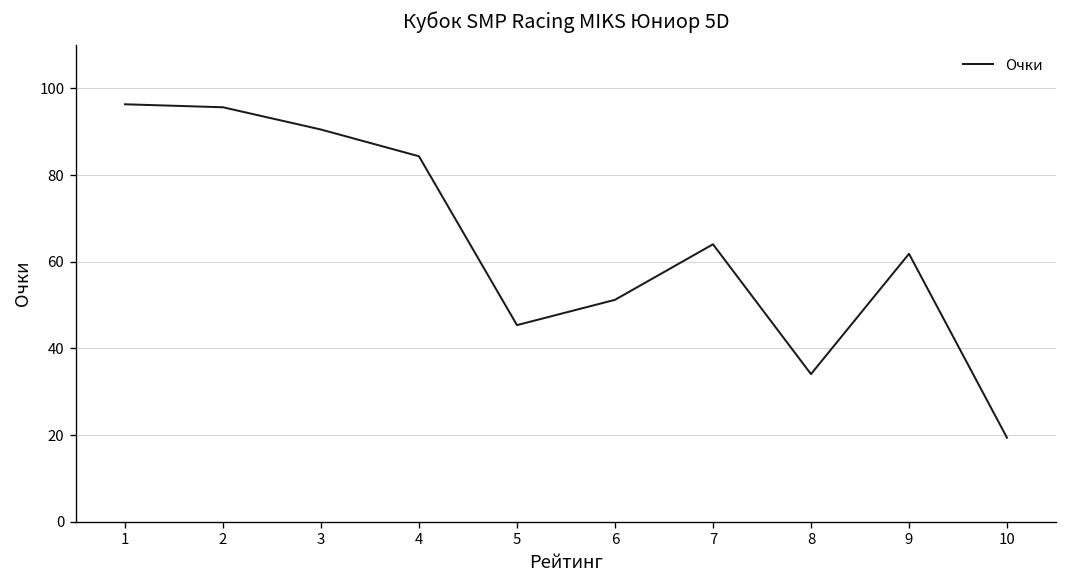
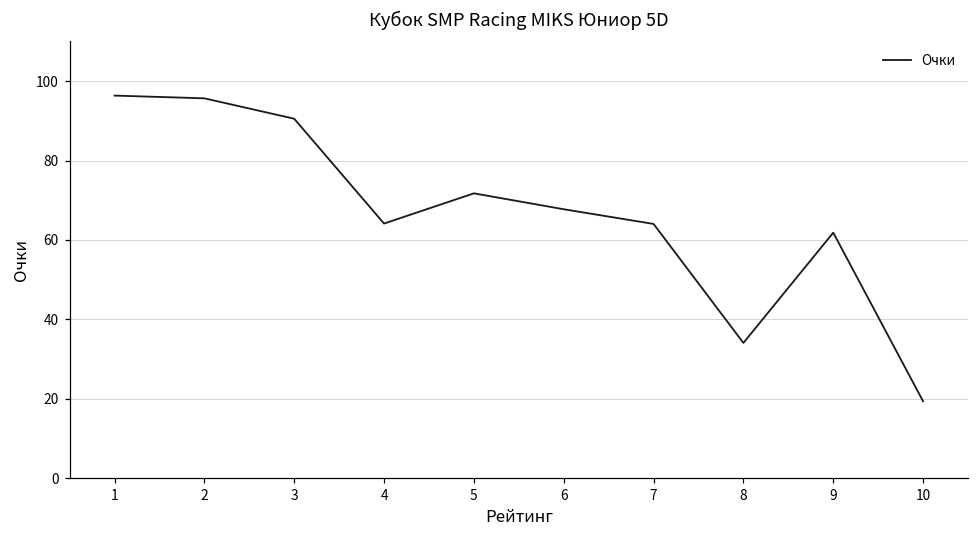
4: 84 -> 64
5: 45 -> 72
6: 51 -> 68
